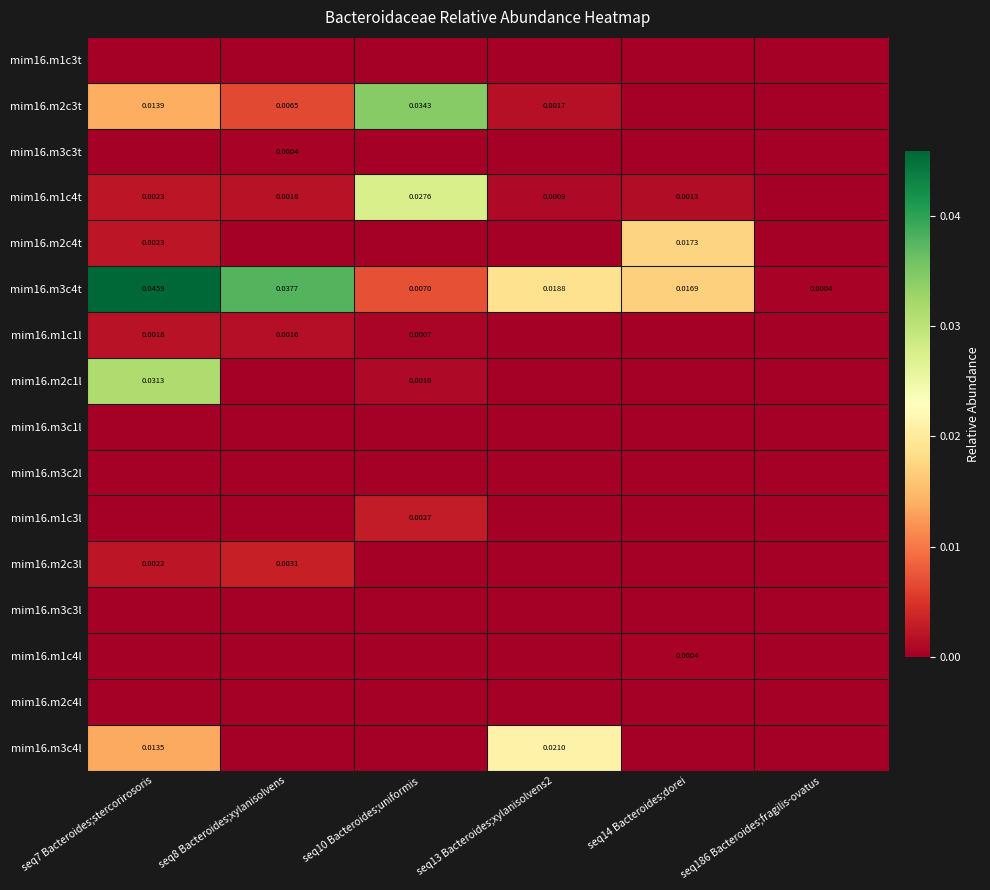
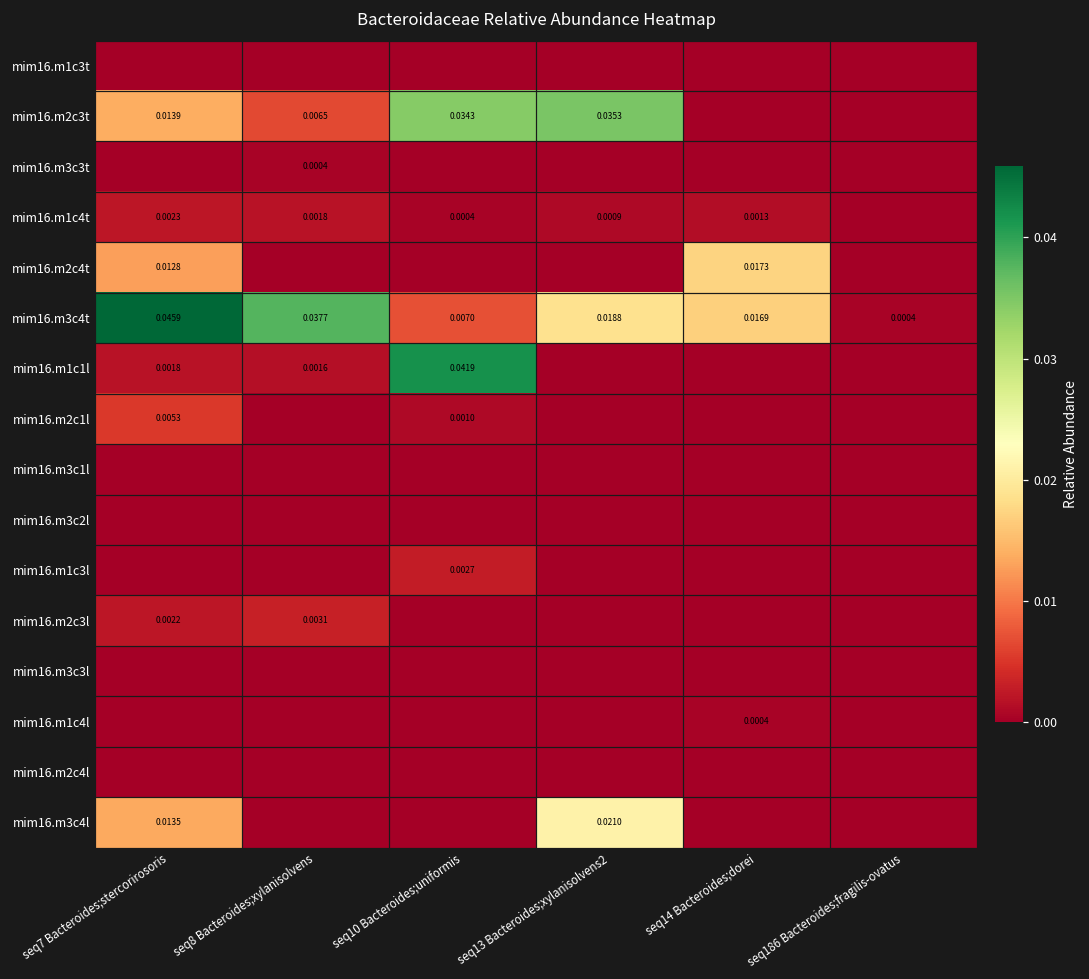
mim16.m2c3t, seq13 Bacteroides;xylanisolvens2: 0.0017 -> 0.0353
mim16.m1c4t, seq10 Bacteroides;uniformis: 0.0276 -> 0.0004
mim16.m2c4t, seq7 Bacteroides;stercorirosoris: 0.0023 -> 0.0128
mim16.m1c1l, seq10 Bacteroides;uniformis: 0.0007 -> 0.0419
mim16.m2c1l, seq7 Bacteroides;stercorirosoris: 0.0313 -> 0.0053
